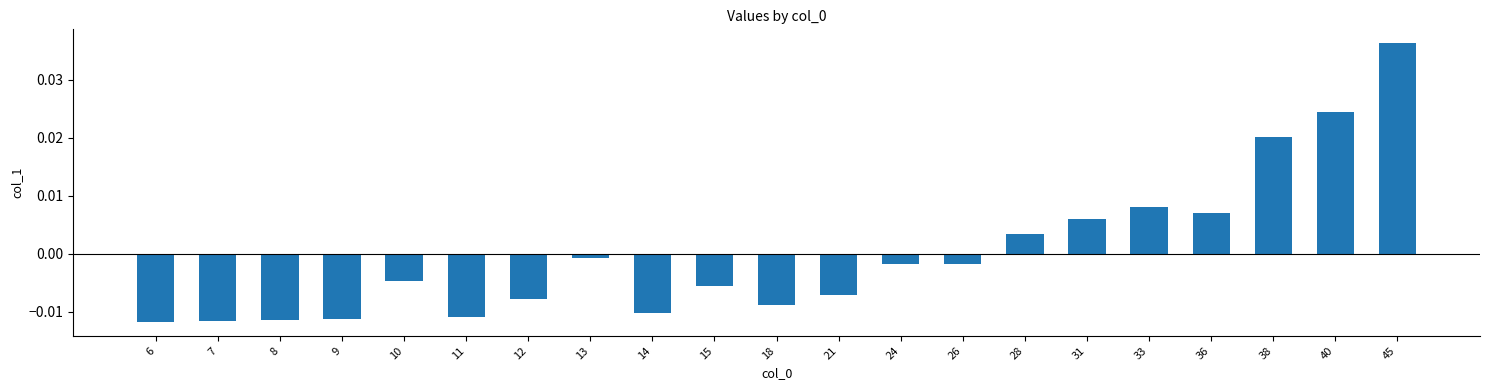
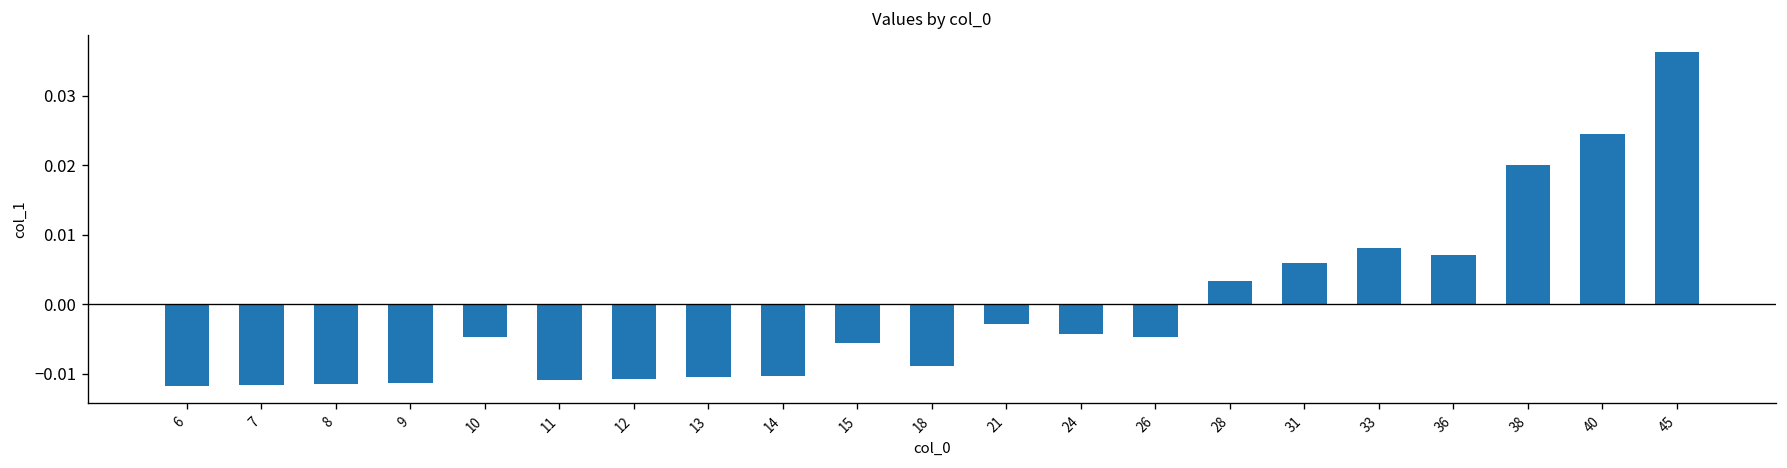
12: -0.008 -> -0.011
13: -0.001 -> -0.010
21: -0.007 -> -0.003
24: -0.002 -> -0.004
26: -0.002 -> -0.005
